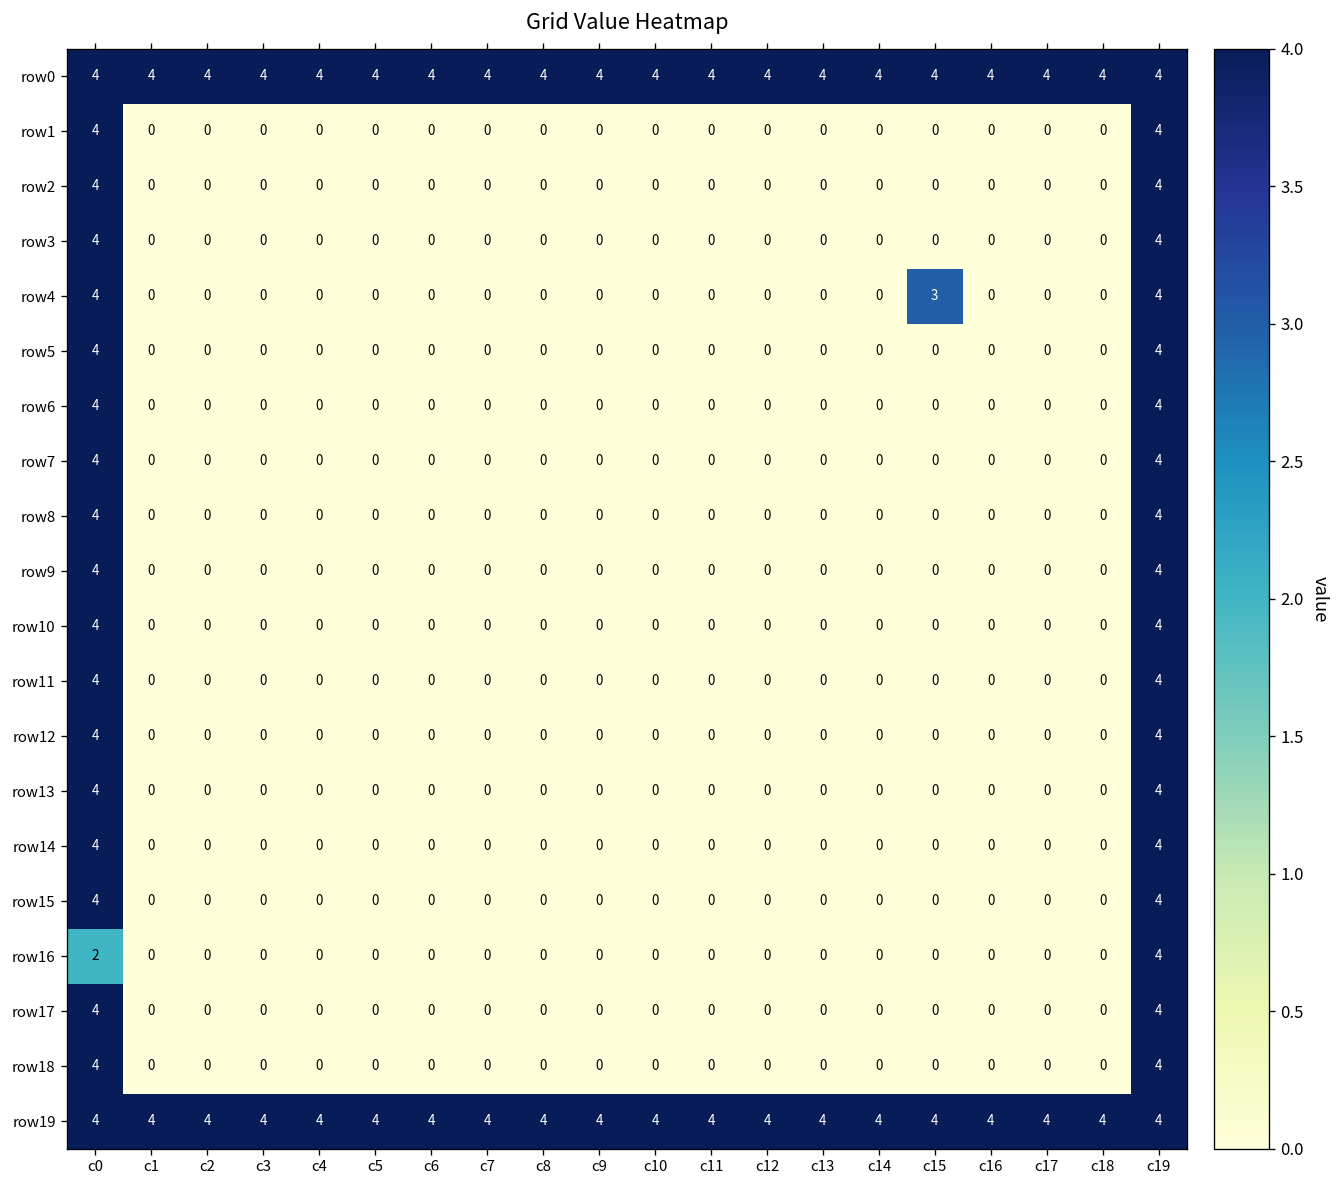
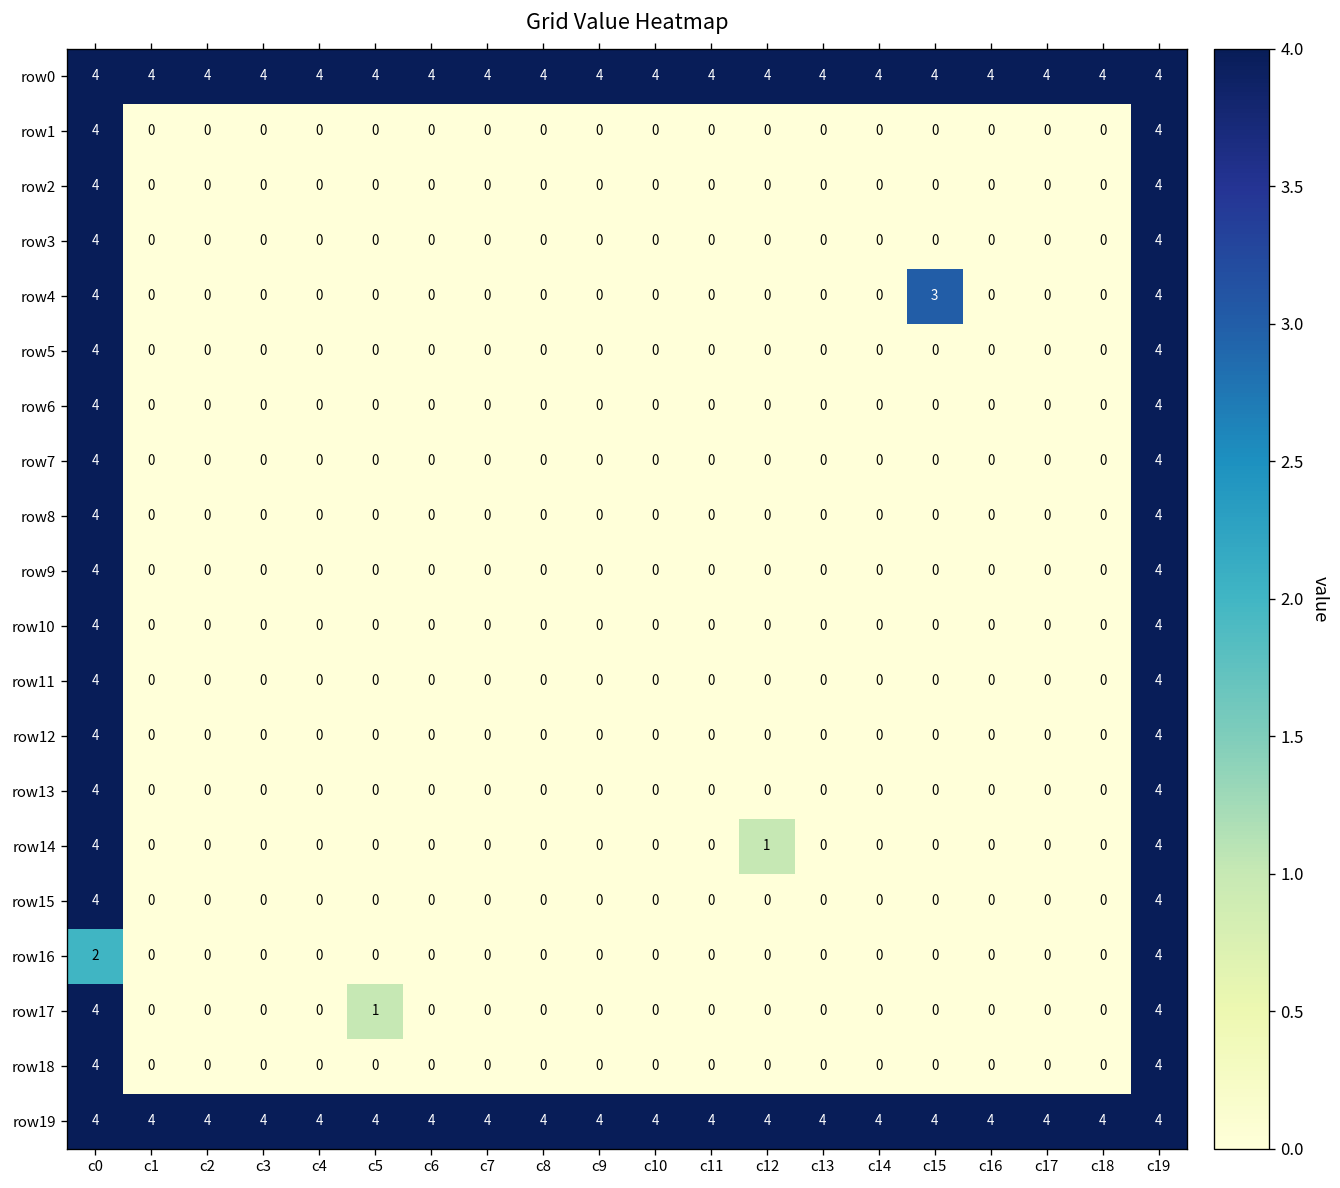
row14, c12: 0 -> 1
row17, c5: 0 -> 1
